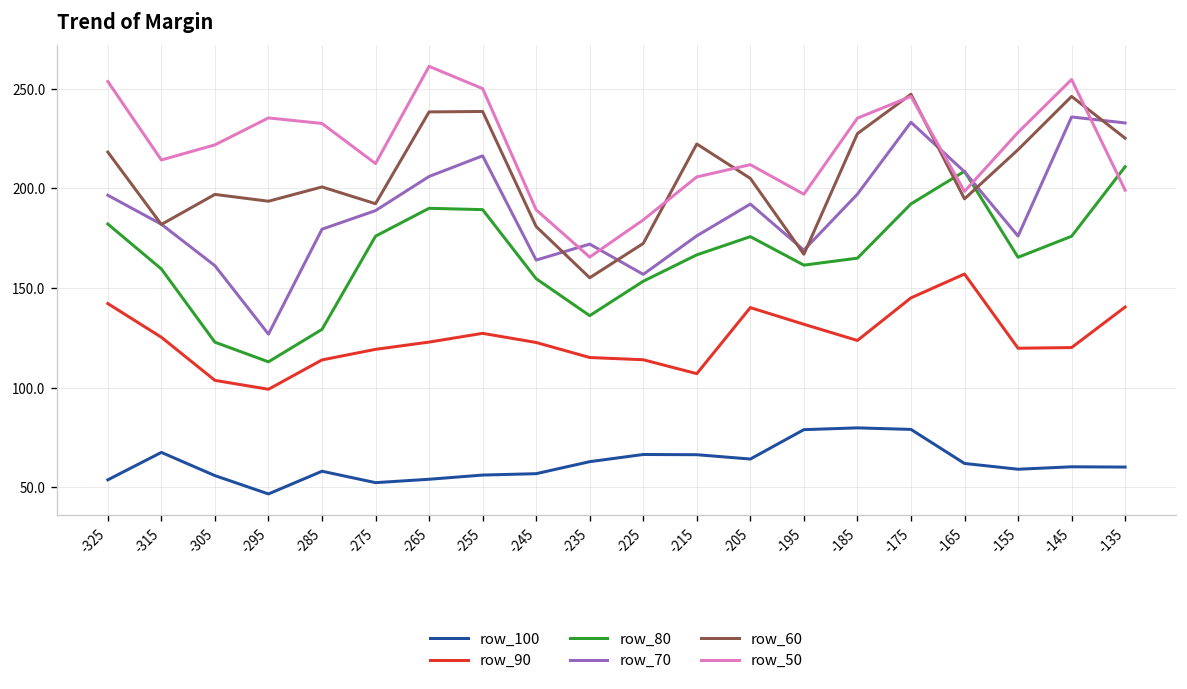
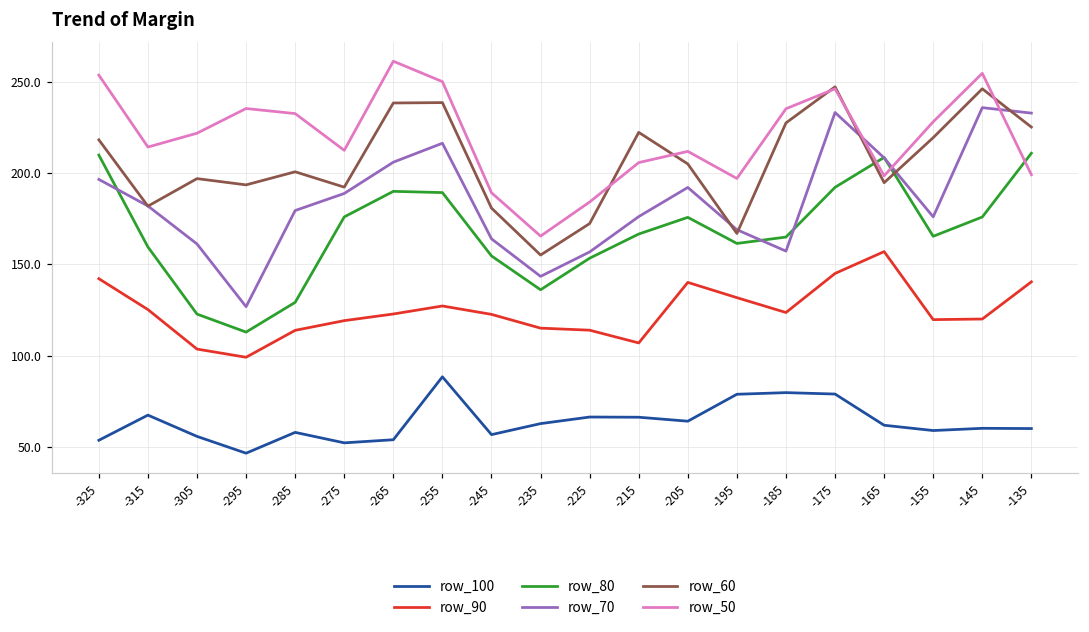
row_80, -325: 182 -> 210
row_100, -255: 56 -> 88
row_70, -235: 172 -> 143
row_70, -185: 197 -> 157
